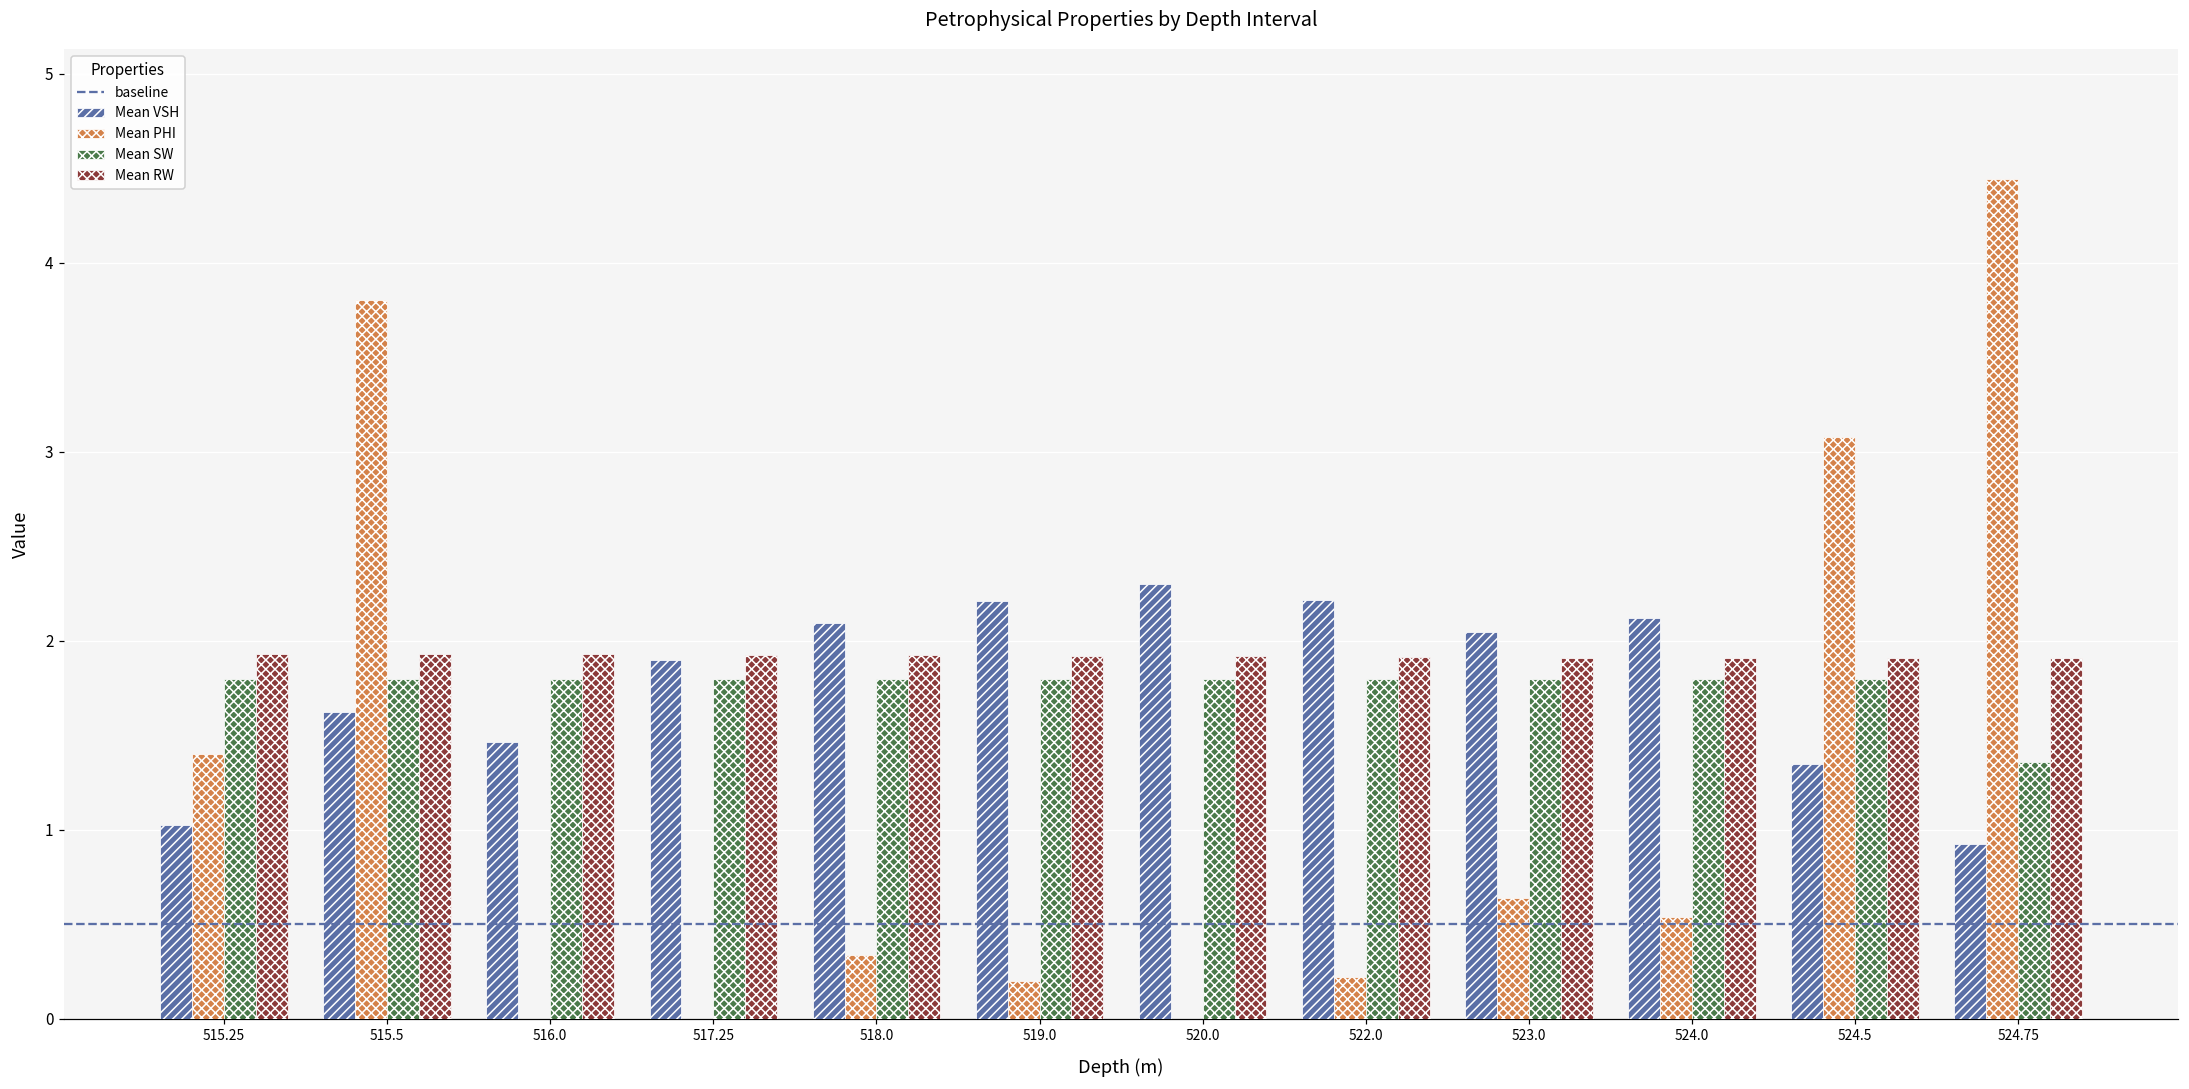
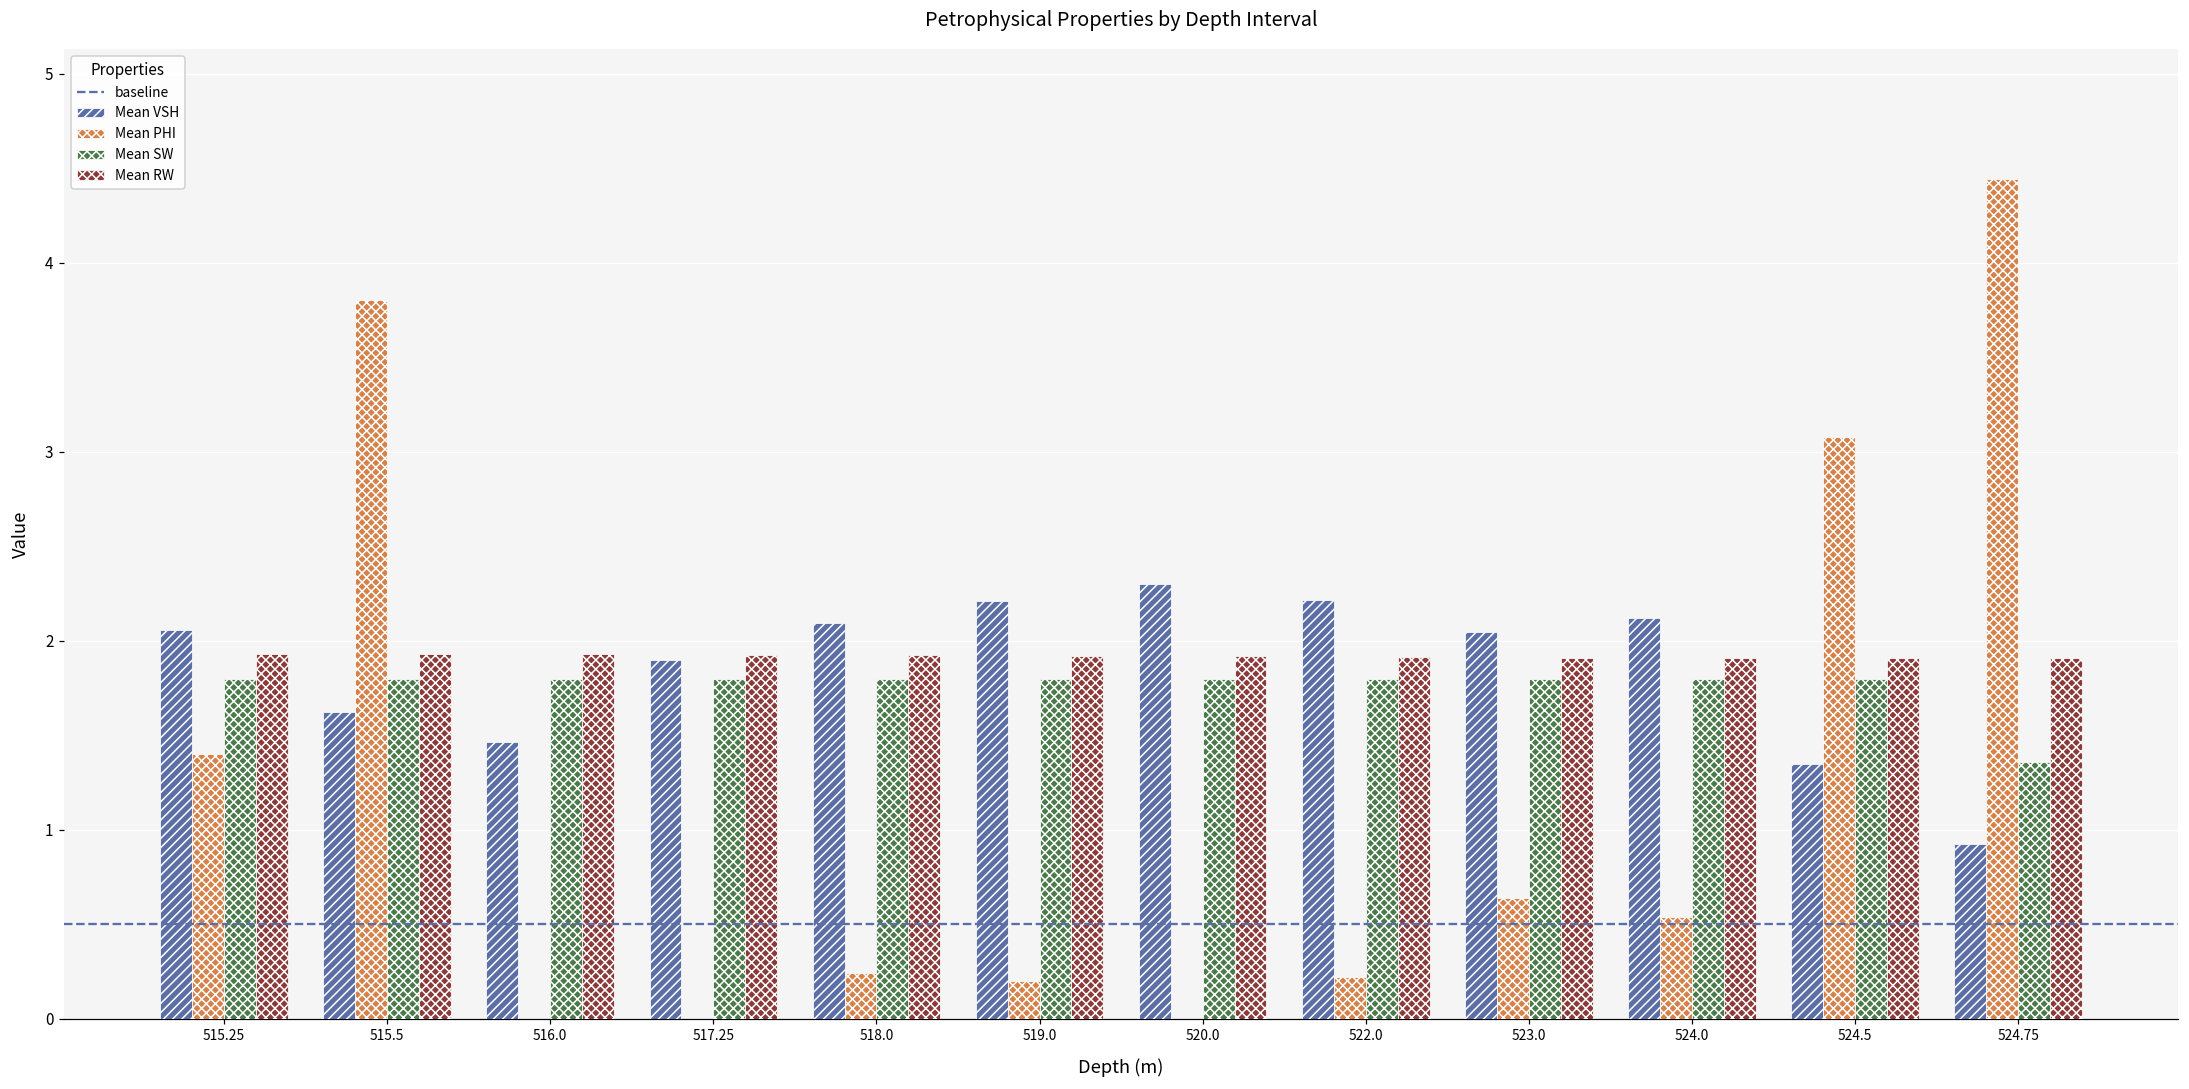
Mean VSH, 515.25: 1.03 -> 2.06
Mean PHI, 518.0: 0.34 -> 0.24
